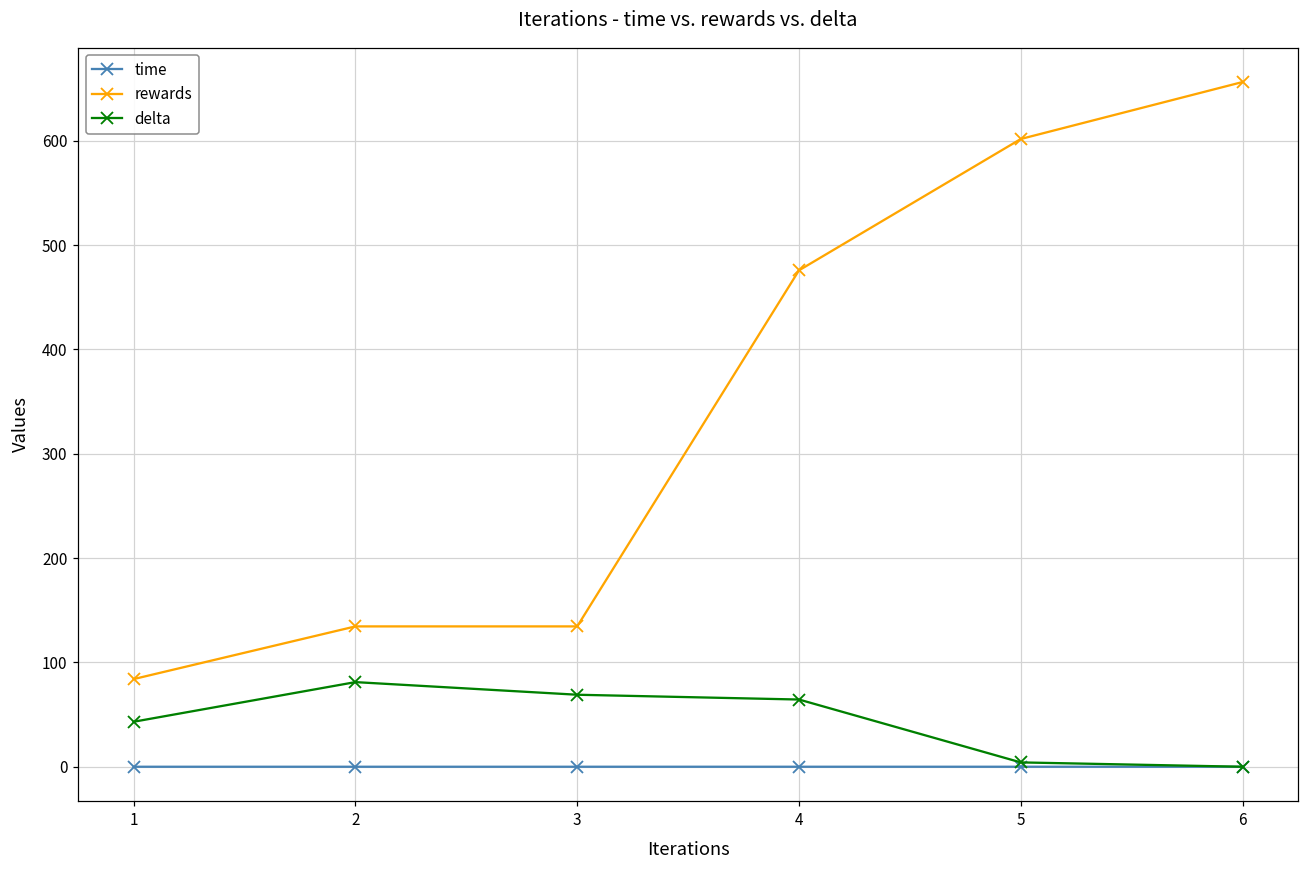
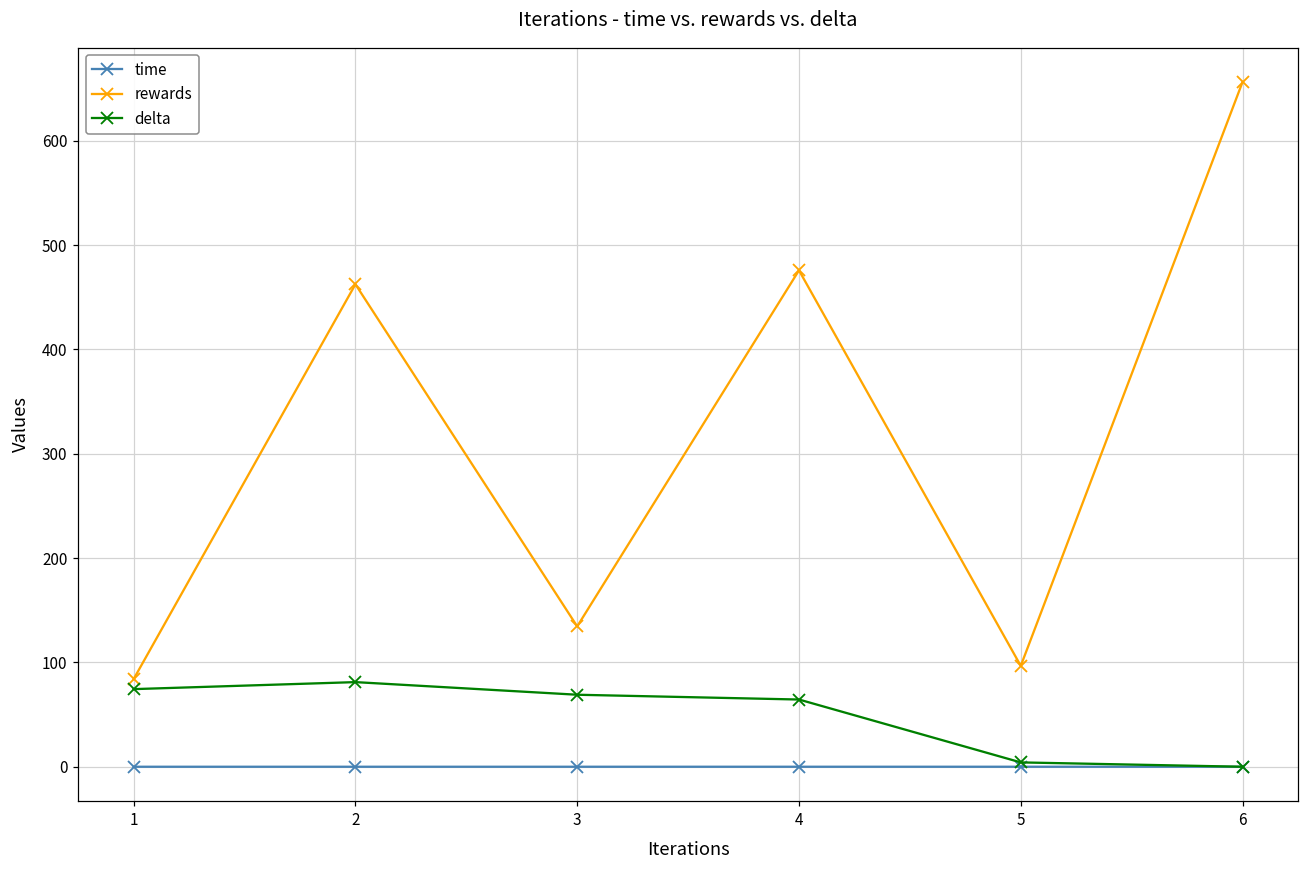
delta, 1: 40 -> 70
rewards, 2: 130 -> 460
rewards, 5: 600 -> 100
